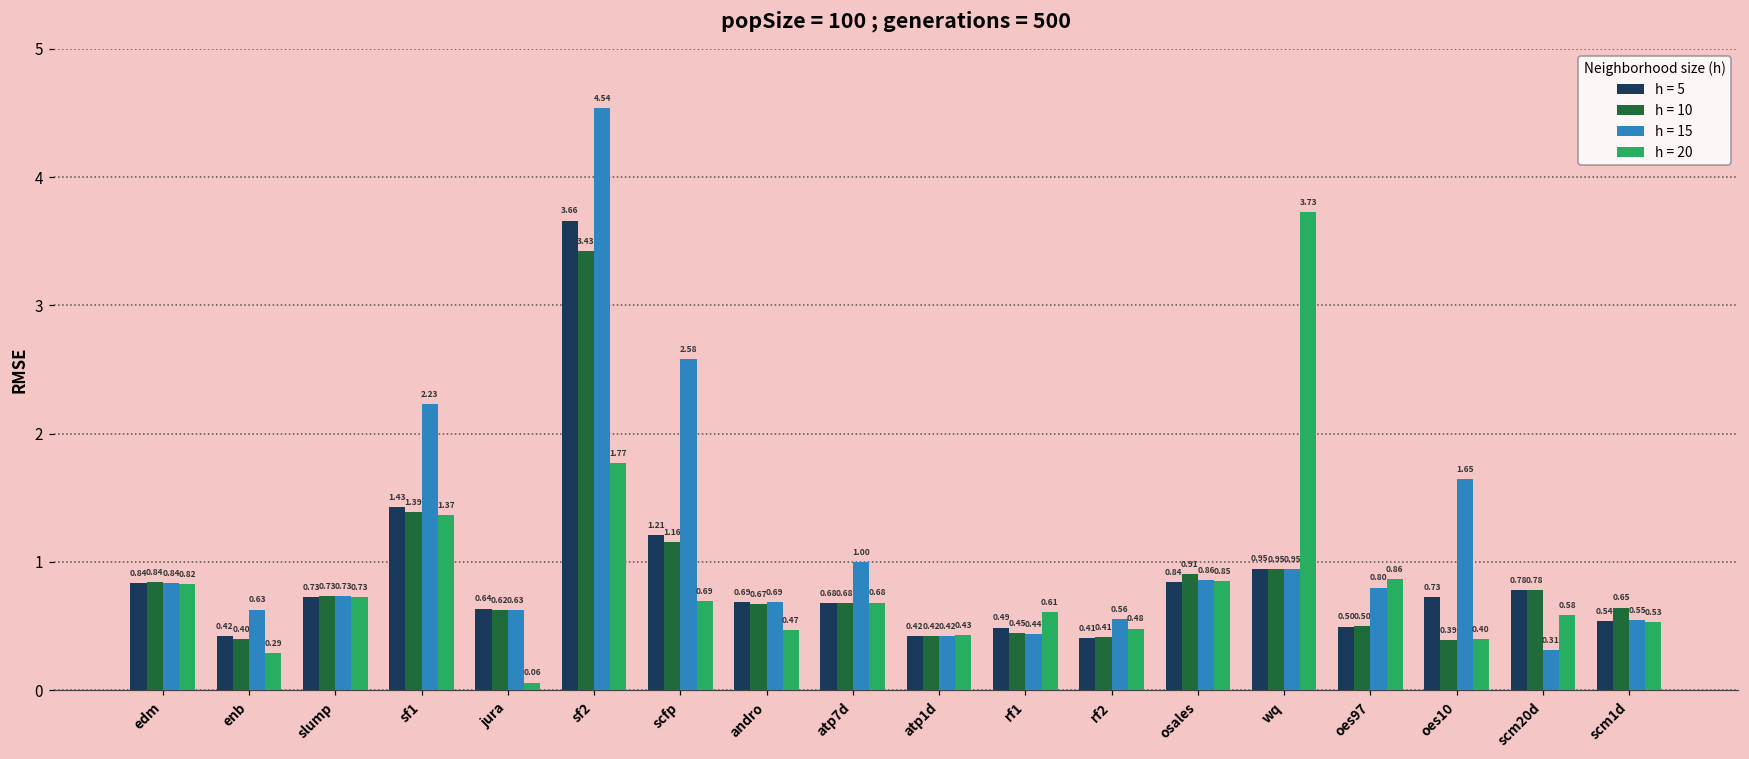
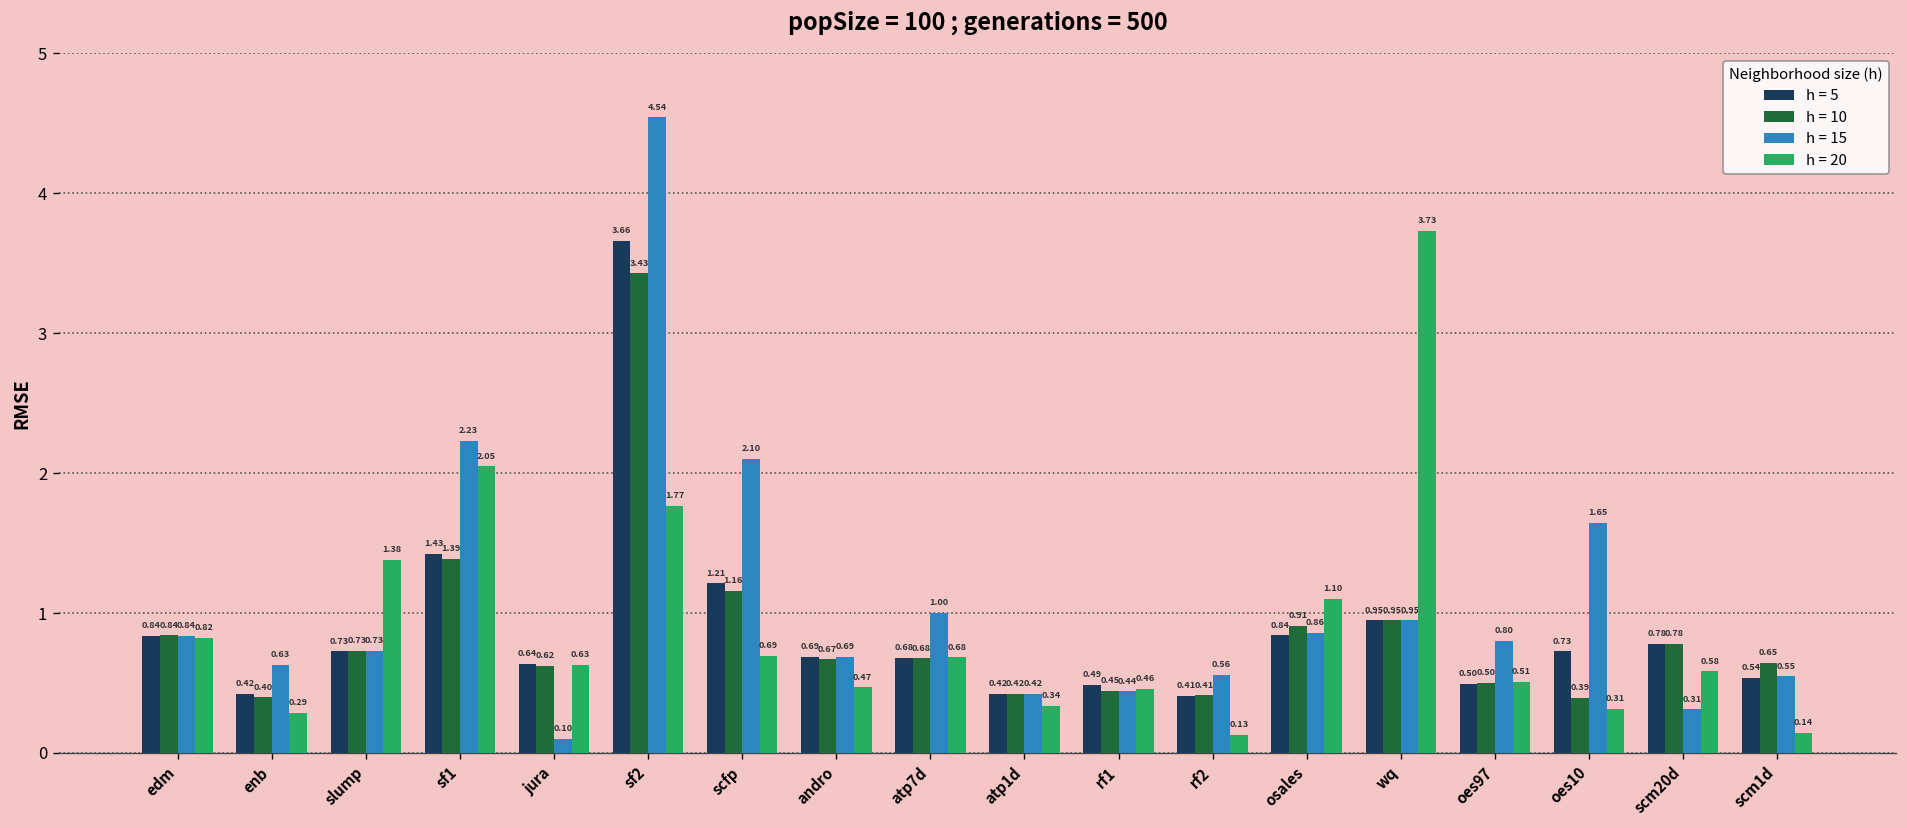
h = 20, slump: 0.73 -> 1.38
h = 20, sf1: 1.37 -> 2.05
h = 15, jura: 0.63 -> 0.10
h = 20, jura: 0.06 -> 0.63
h = 15, scfp: 2.58 -> 2.10
h = 20, atp1d: 0.43 -> 0.34
h = 20, rf1: 0.61 -> 0.46
h = 20, rf2: 0.48 -> 0.13
h = 20, osales: 0.85 -> 1.10
h = 20, oes97: 0.86 -> 0.51
h = 20, oes10: 0.40 -> 0.31
h = 20, scm1d: 0.53 -> 0.14
